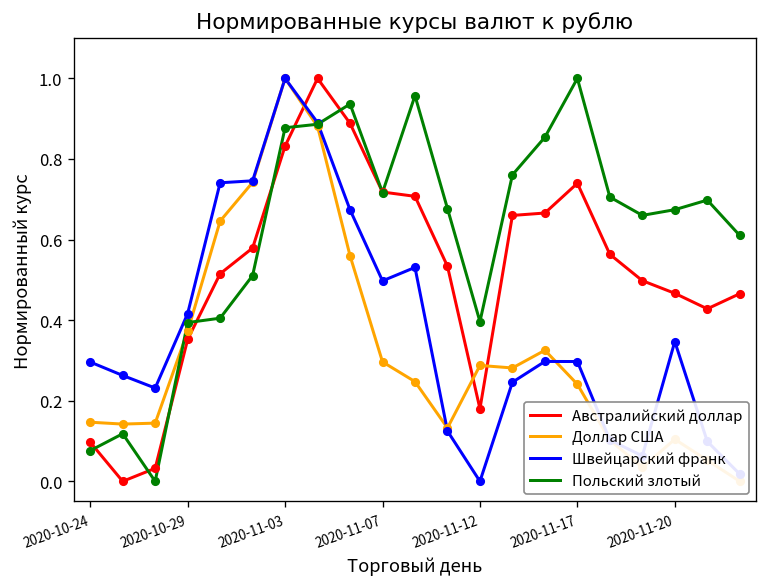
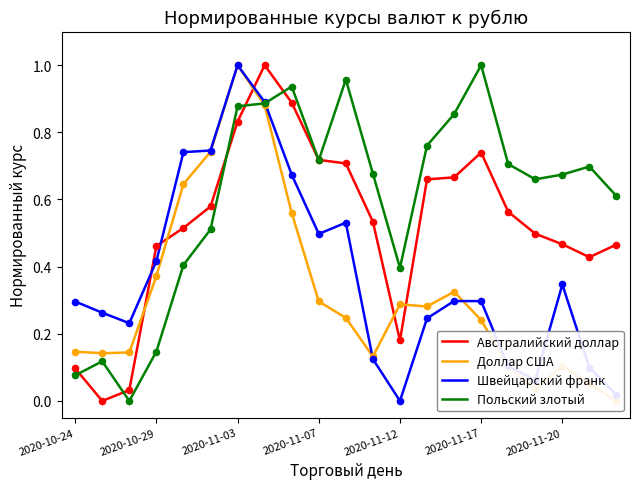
Австралийский доллар, 2020-10-29: 0.35 -> 0.46
Польский злотый, 2020-10-29: 0.39 -> 0.15
